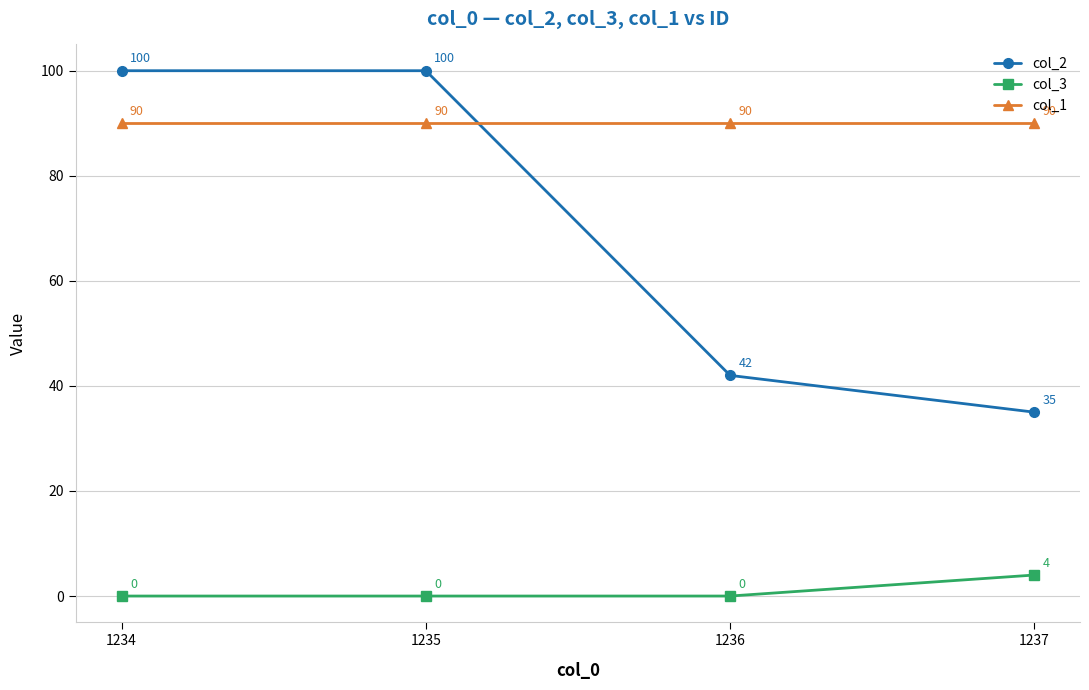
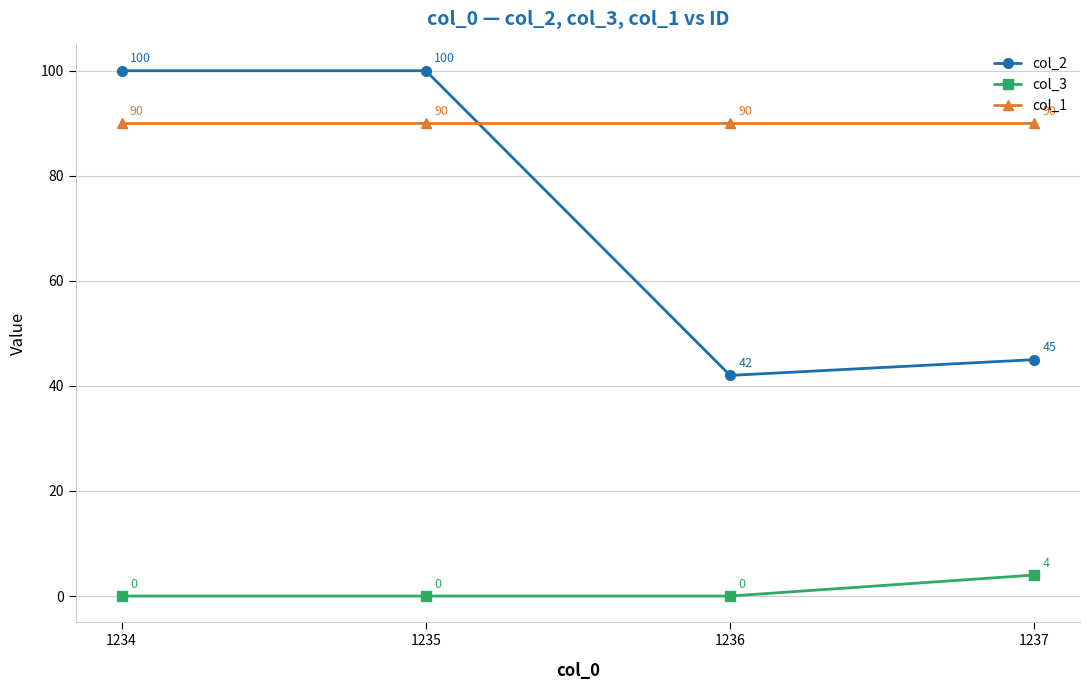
col_2, 1237: 35 -> 45
